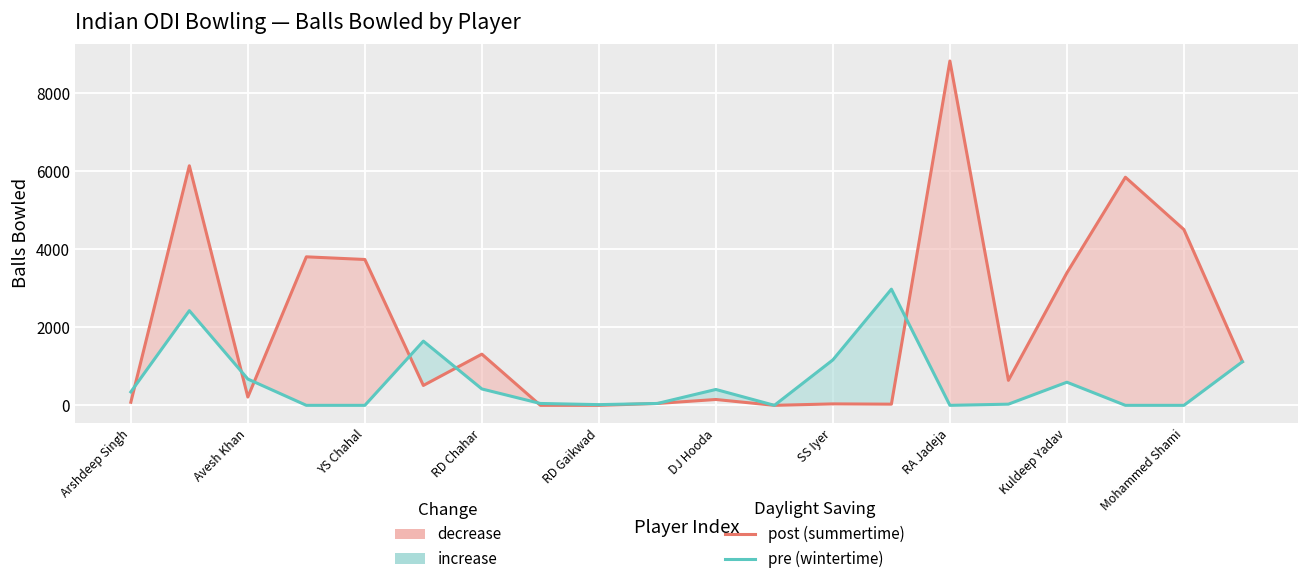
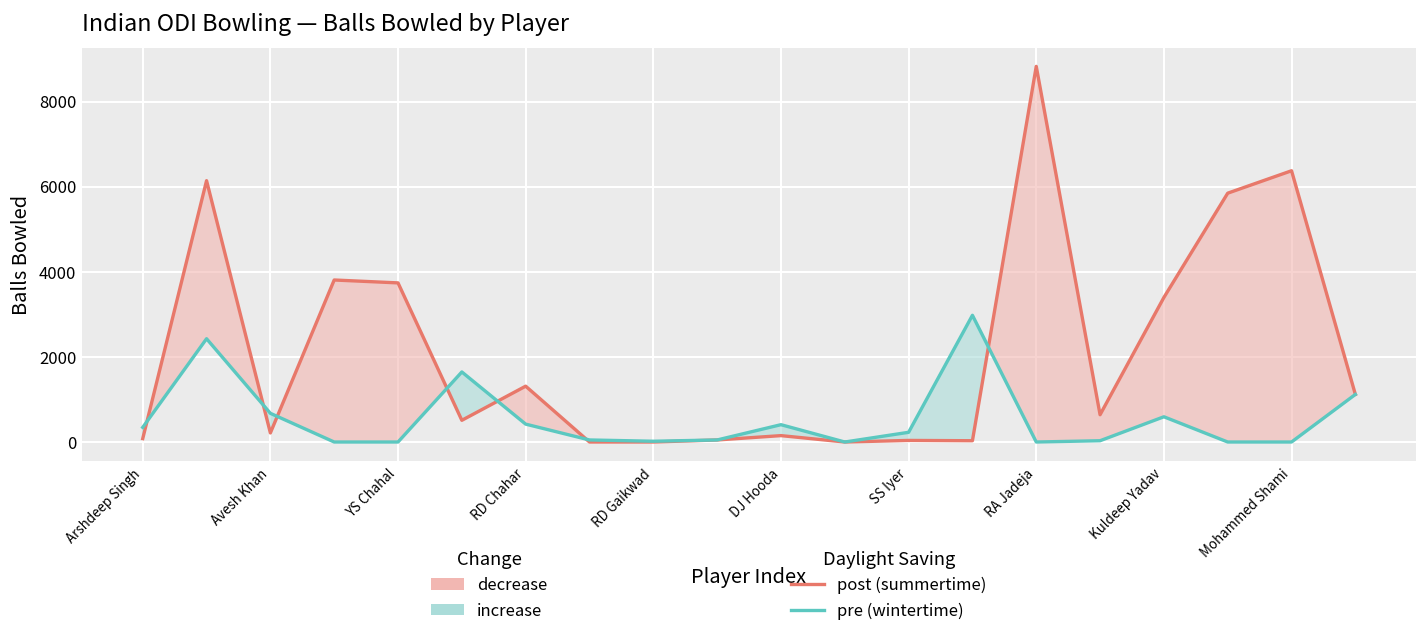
pre (wintertime), SS Iyer: 1200 -> 200
post (summertime), Mohammed Shami: 4500 -> 6400
